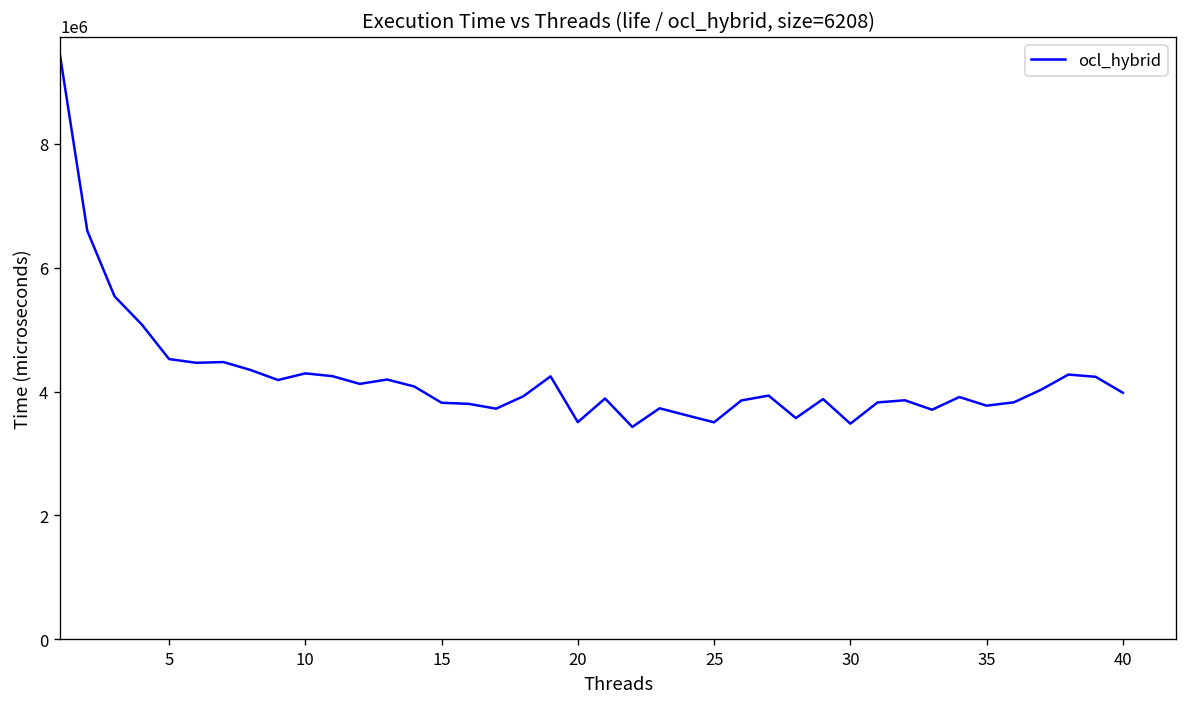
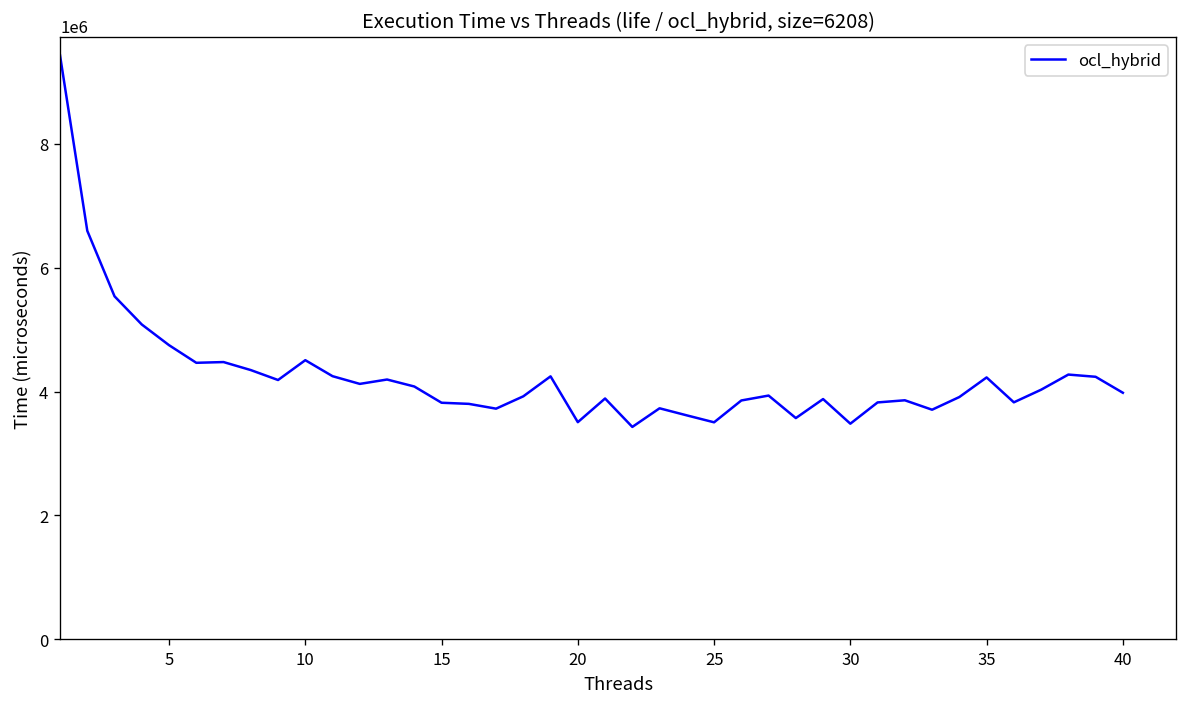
5: 4500000 -> 4700000
10: 4300000 -> 4500000
35: 3800000 -> 4200000
